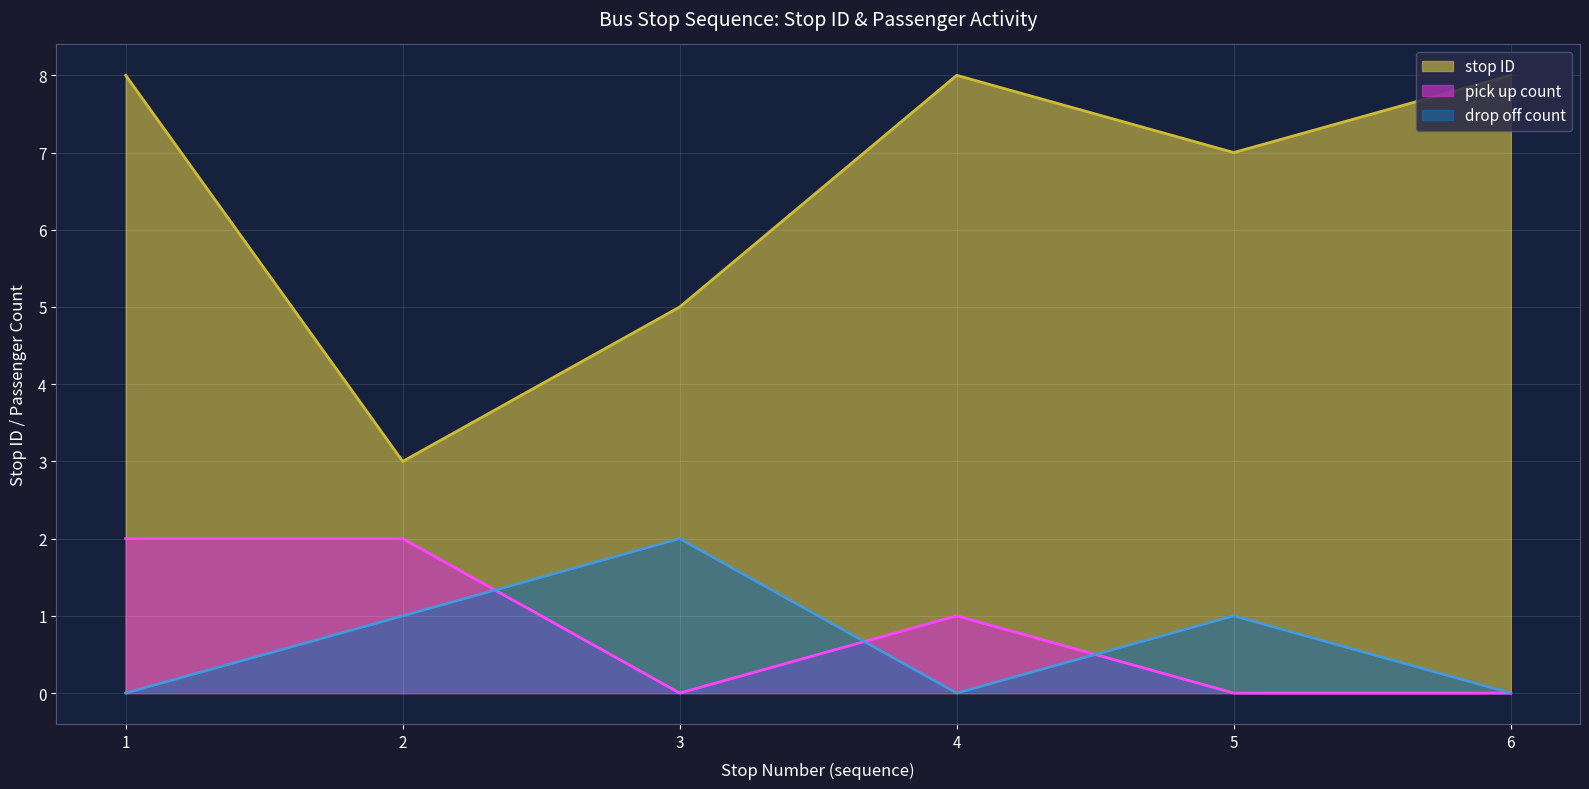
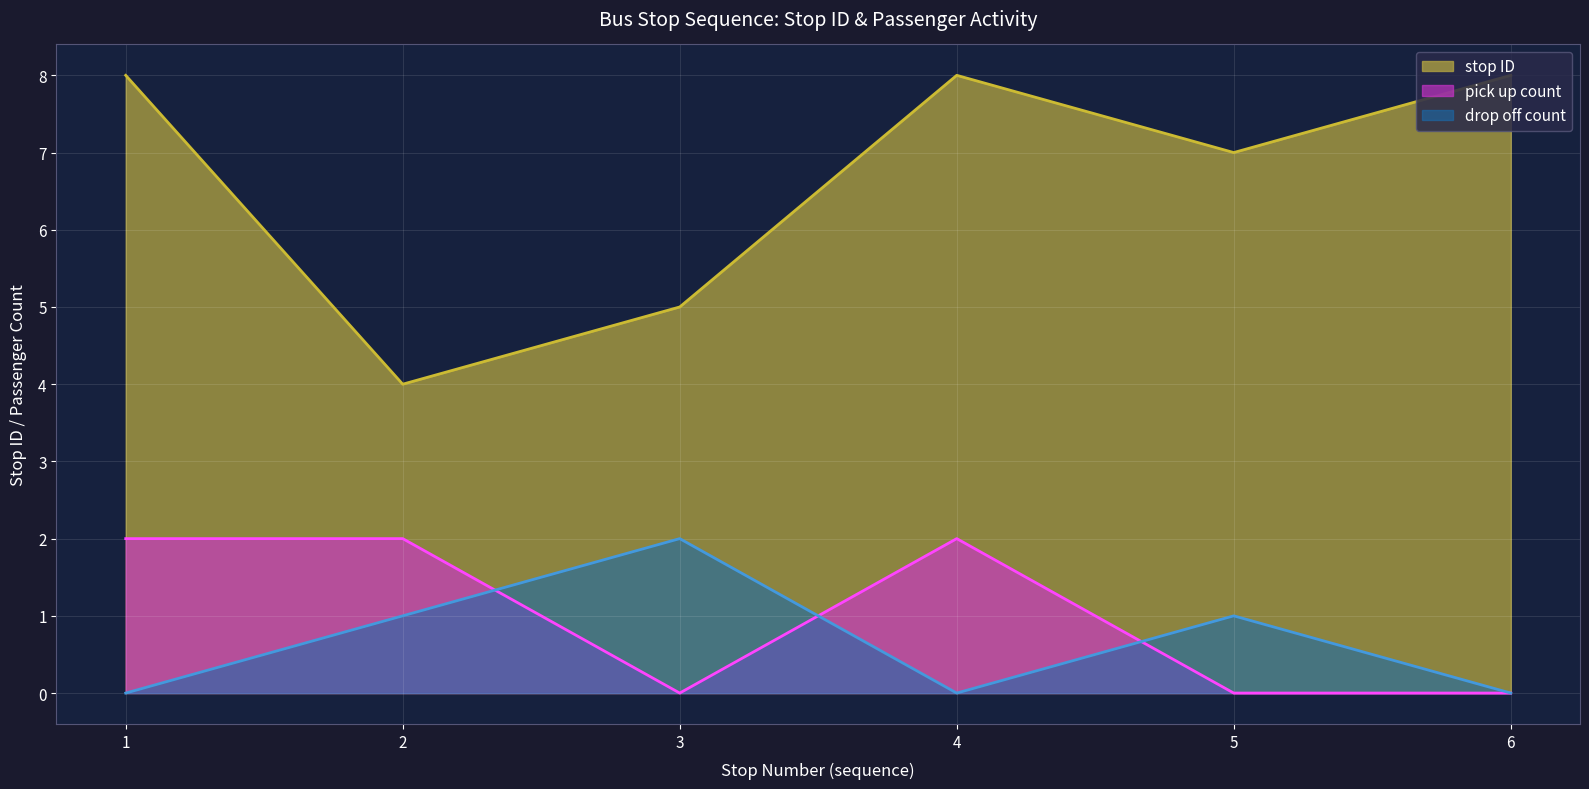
stop ID, 2: 3 -> 4
pick up count, 4: 1 -> 2
